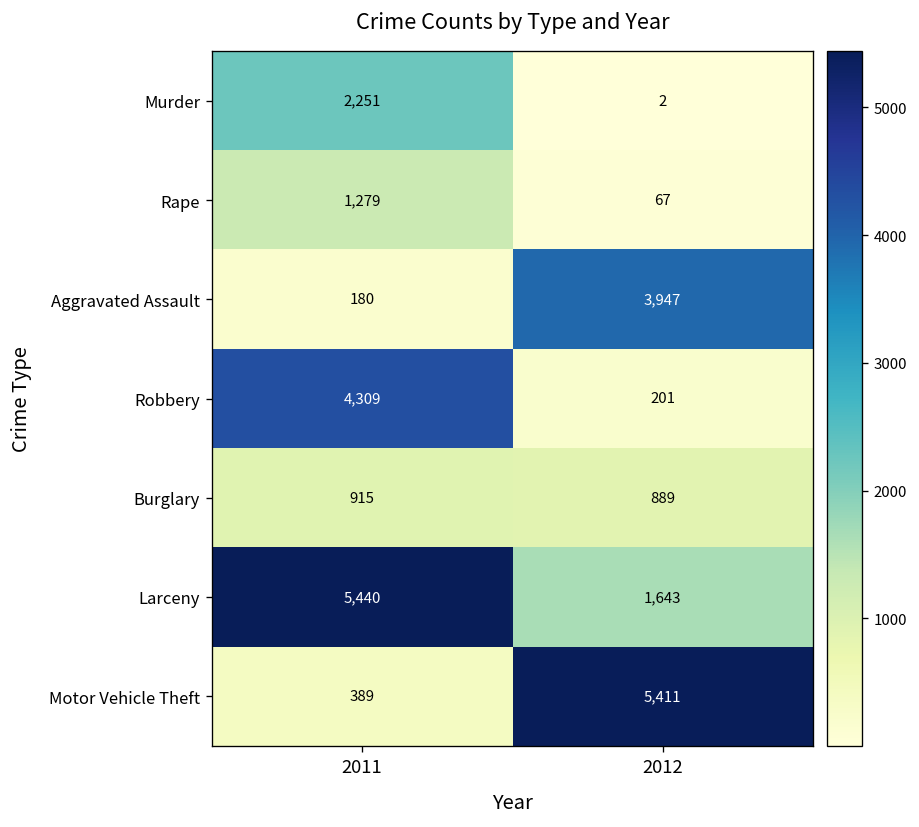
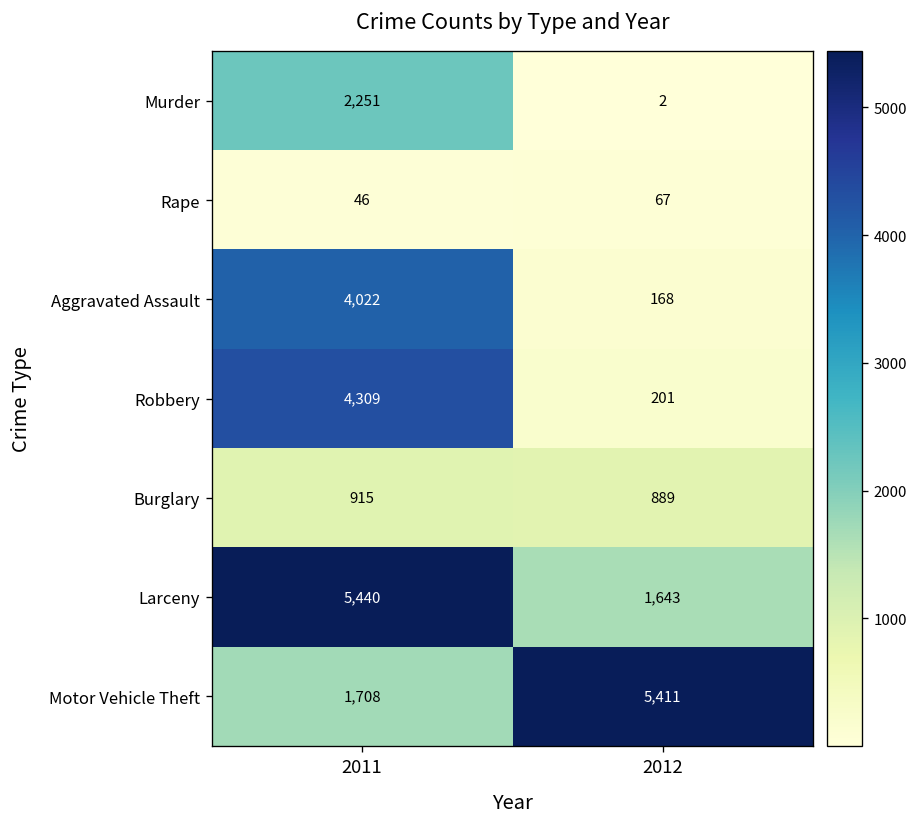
Rape, 2011: 1,279 -> 46
Aggravated Assault, 2011: 180 -> 4,022
Aggravated Assault, 2012: 3,947 -> 168
Motor Vehicle Theft, 2011: 389 -> 1,708
